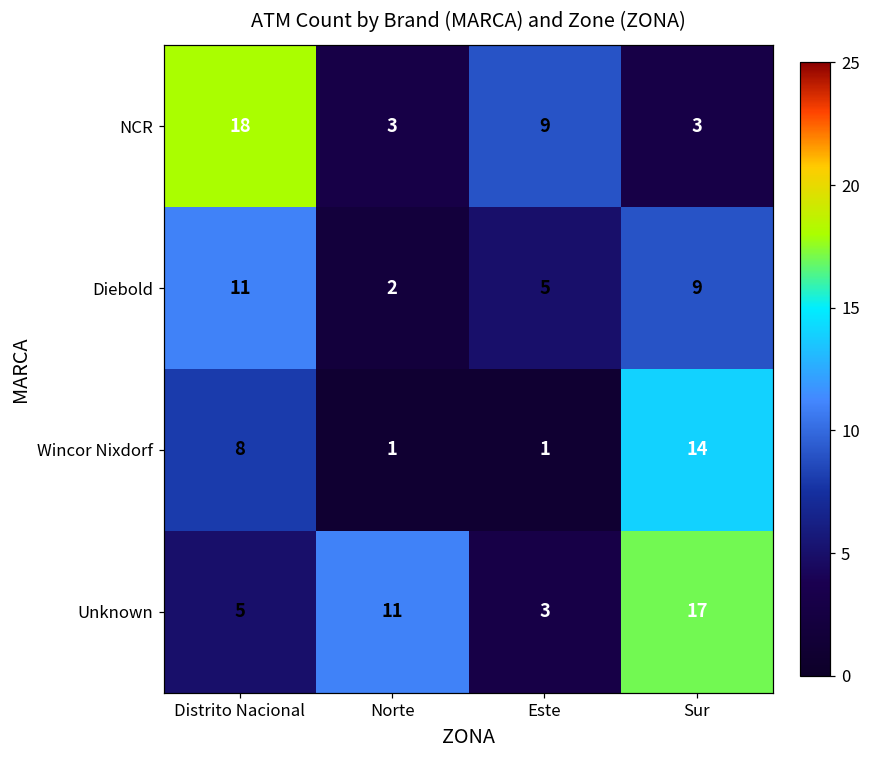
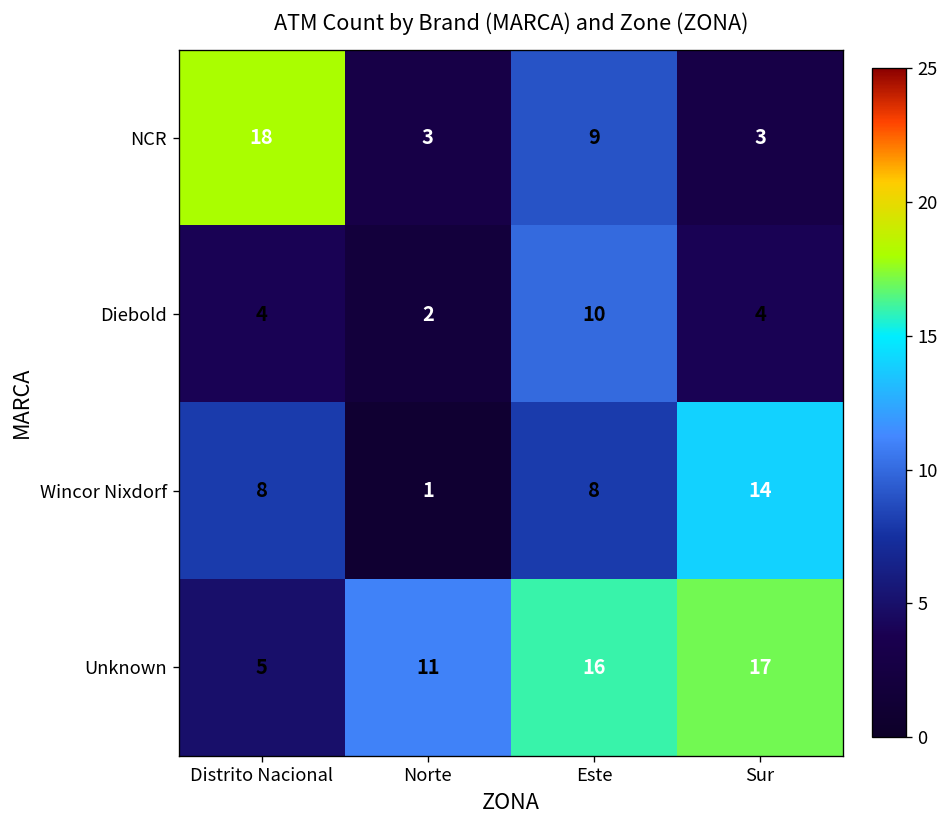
Diebold, Distrito Nacional: 11 -> 4
Diebold, Este: 5 -> 10
Diebold, Sur: 9 -> 4
Wincor Nixdorf, Este: 1 -> 8
Unknown, Este: 3 -> 16
